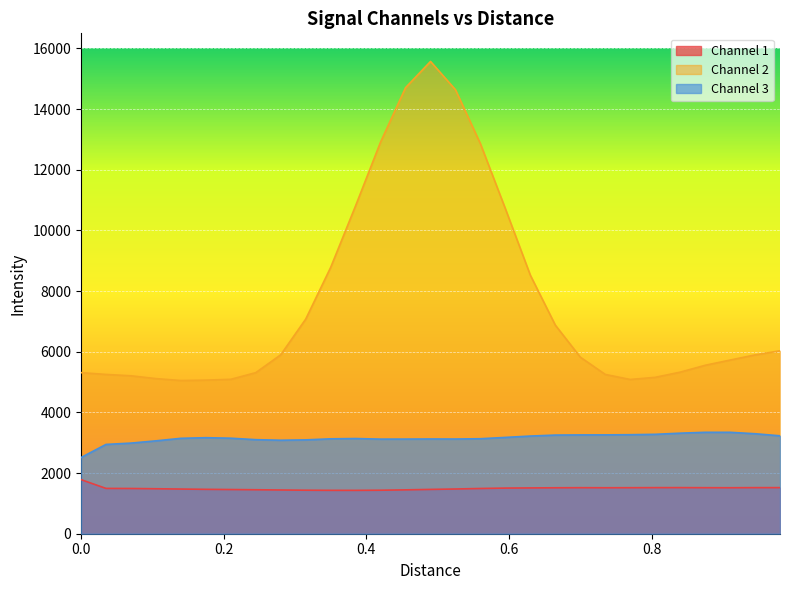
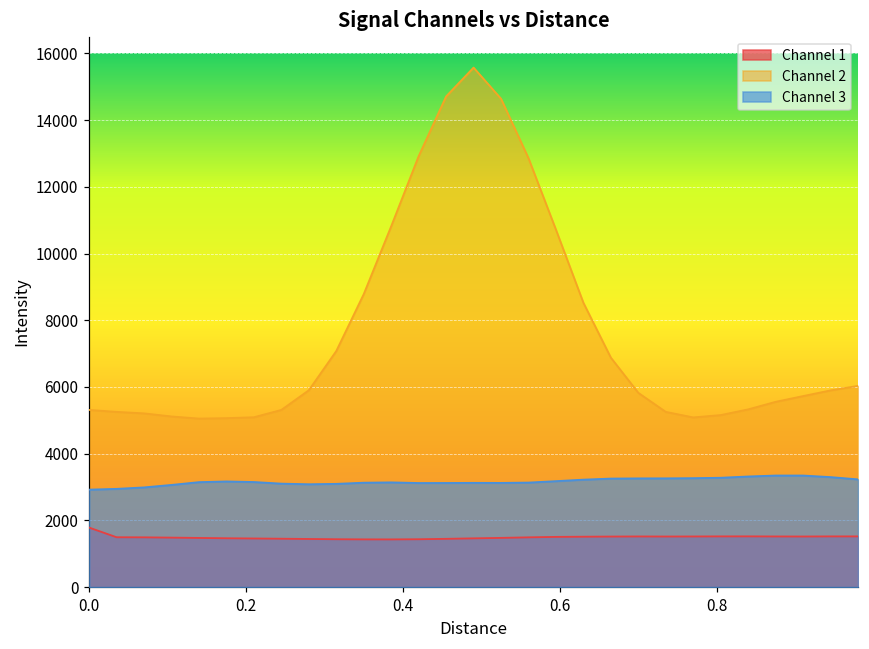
Channel 3, 0.0: 2500 -> 2900
